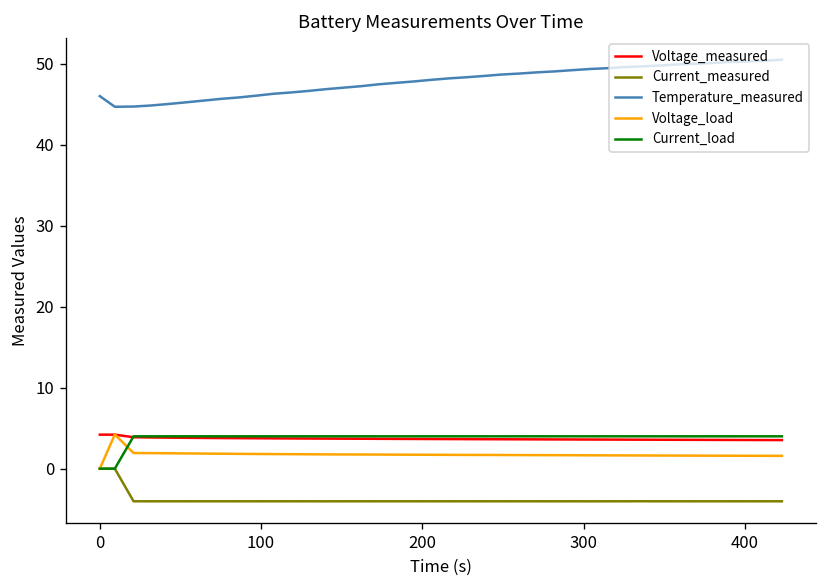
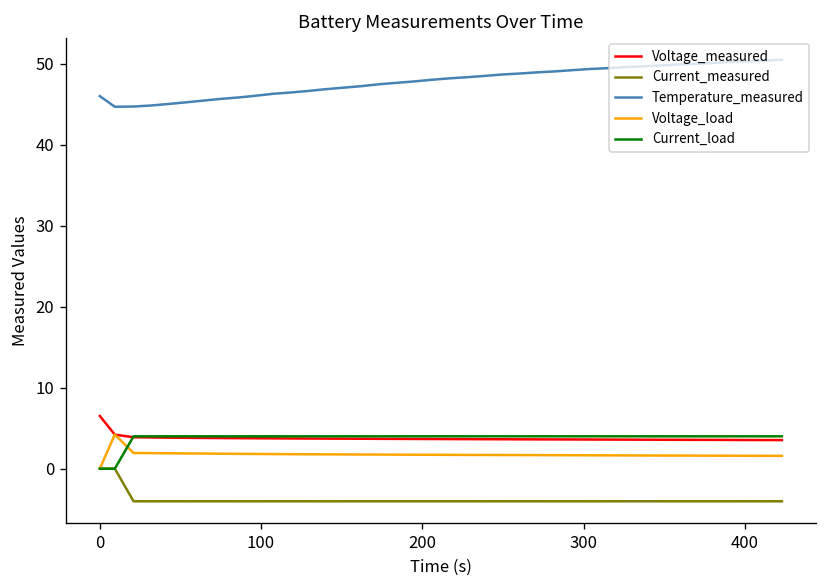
Voltage_measured, 0: 4 -> 7
